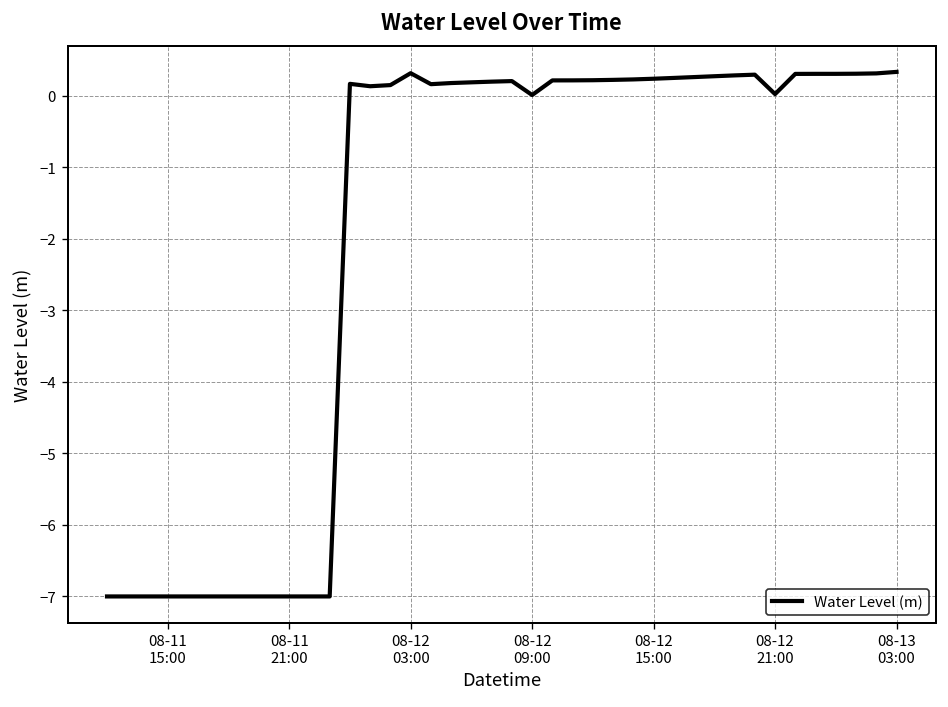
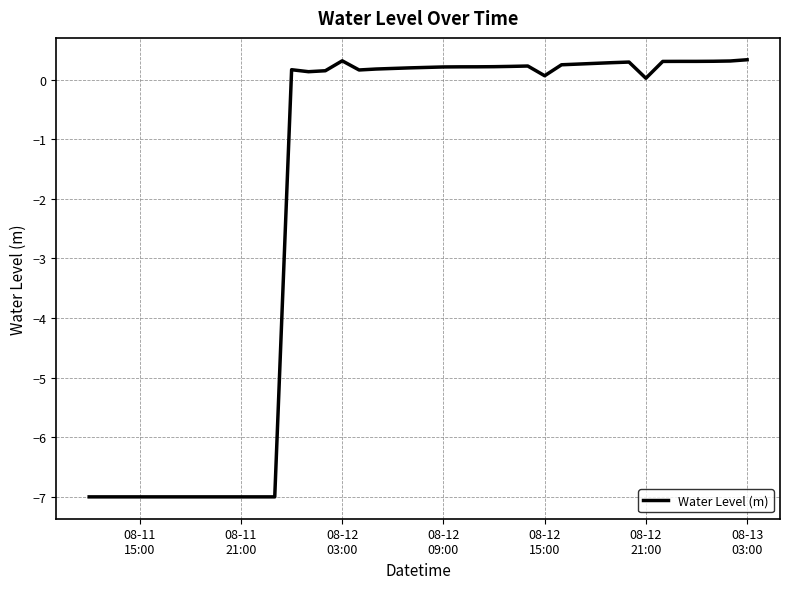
08-12 09:00: 0.0 -> 0.2
08-12 15:00: 0.2 -> 0.1
